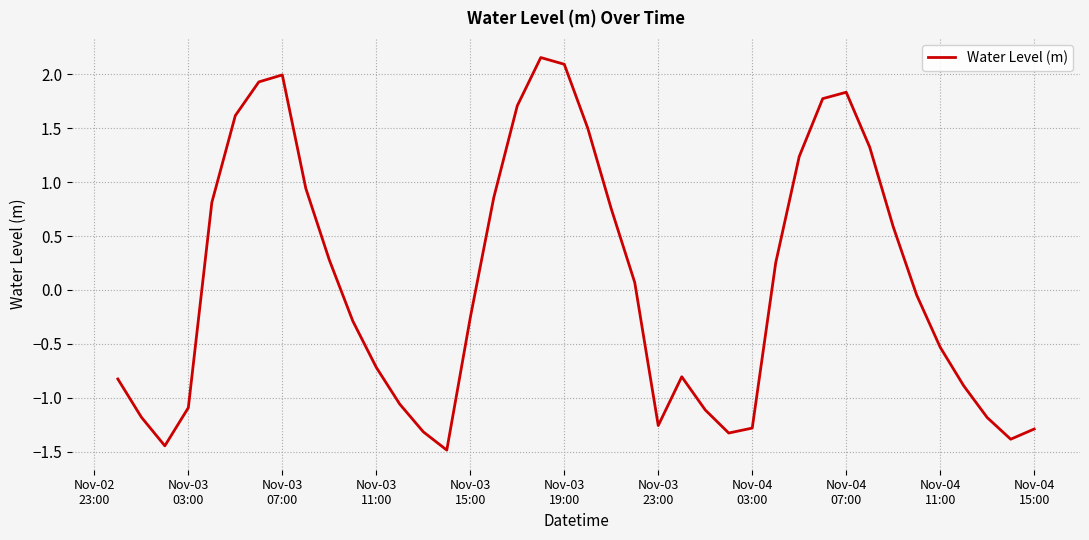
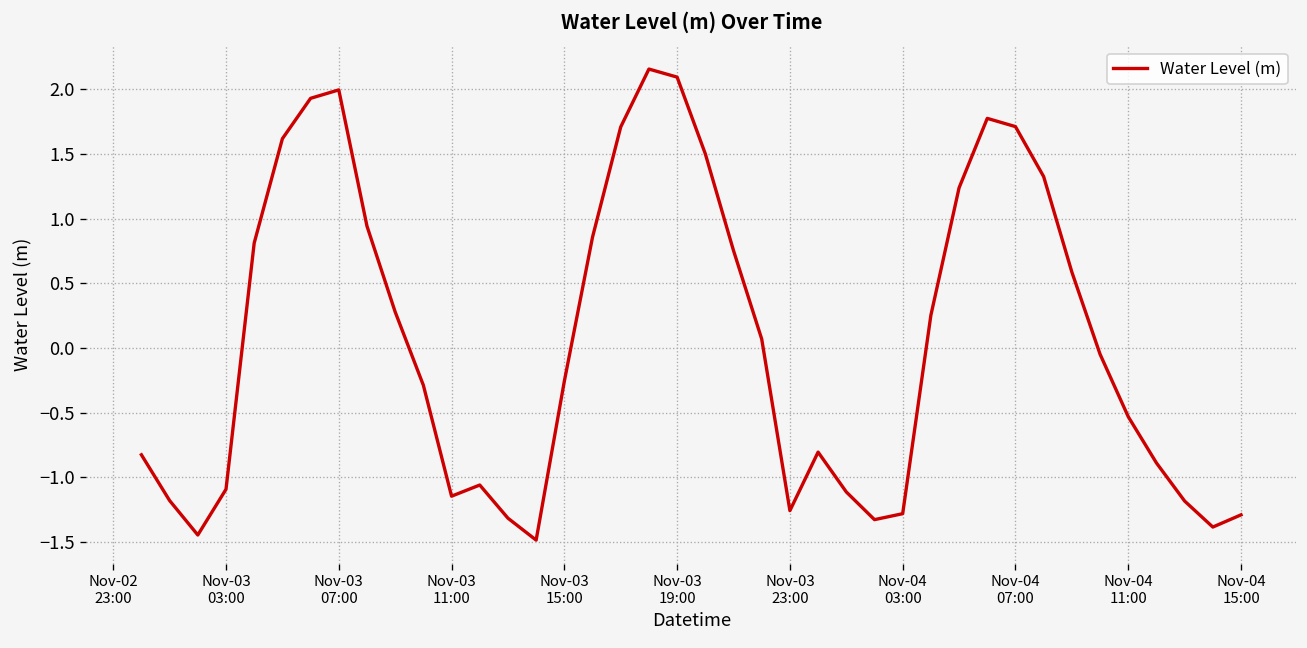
Nov-03 11:00: -0.72 -> -1.15
Nov-04 07:00: 1.83 -> 1.71
